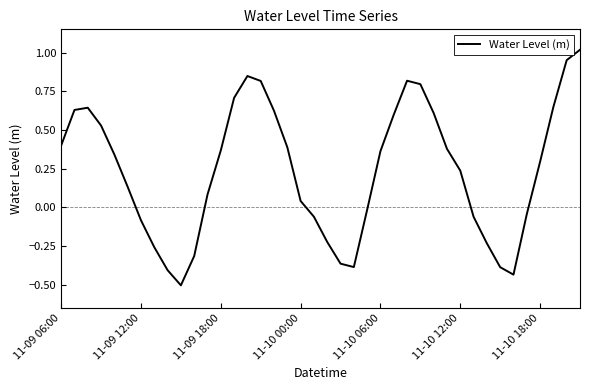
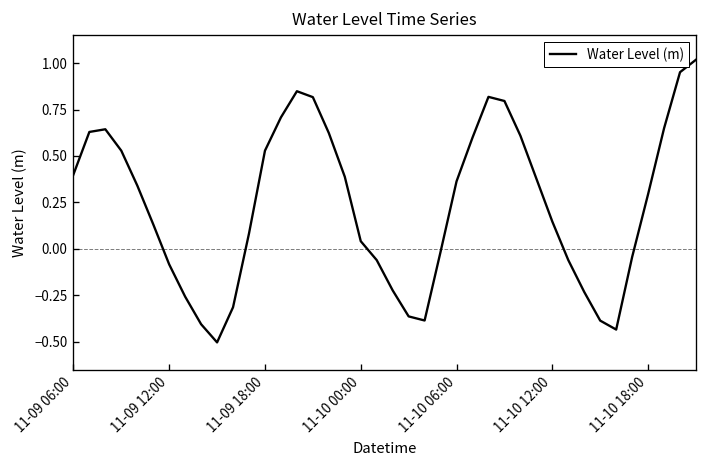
11-09 18:00: 0.37 -> 0.53
11-10 12:00: 0.24 -> 0.15
